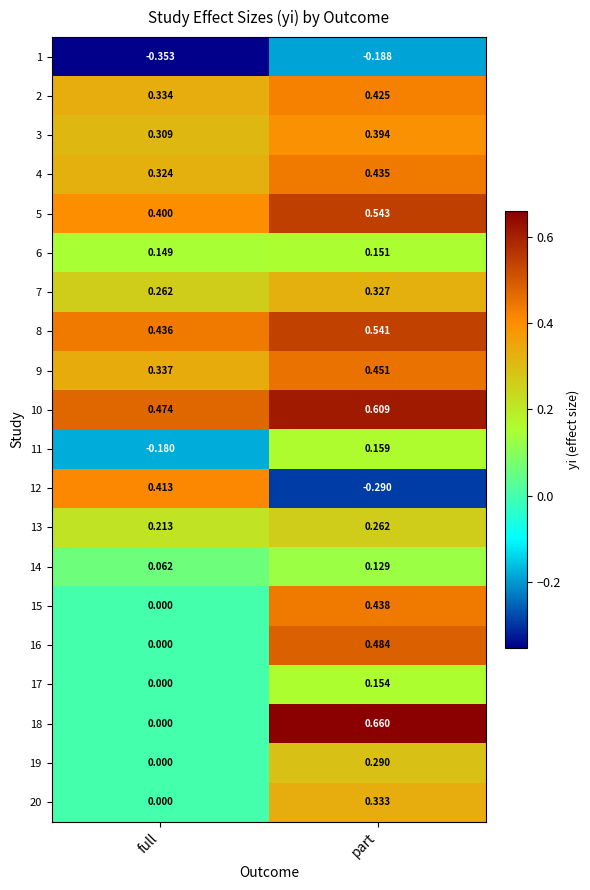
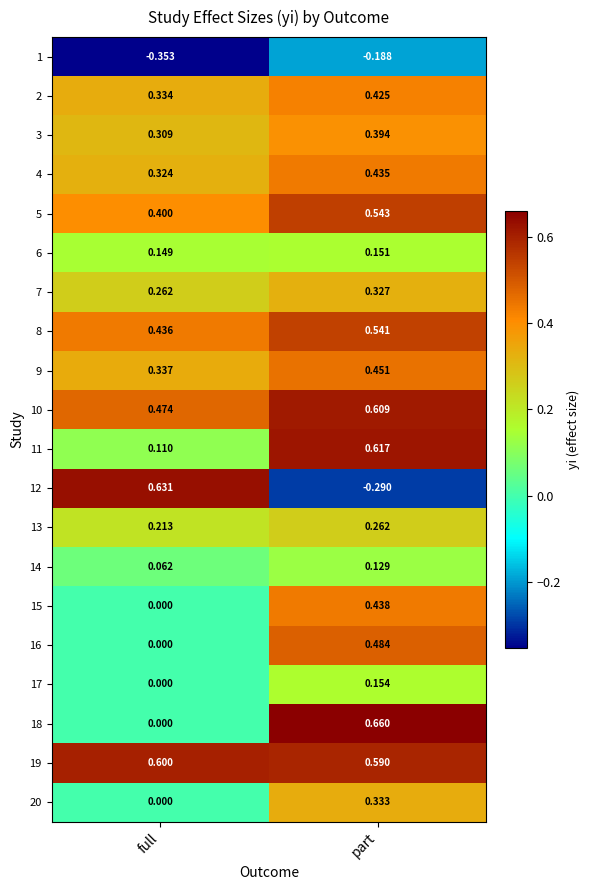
11, full: -0.180 -> 0.110
11, part: 0.159 -> 0.617
12, full: 0.413 -> 0.631
19, full: 0.000 -> 0.600
19, part: 0.290 -> 0.590
